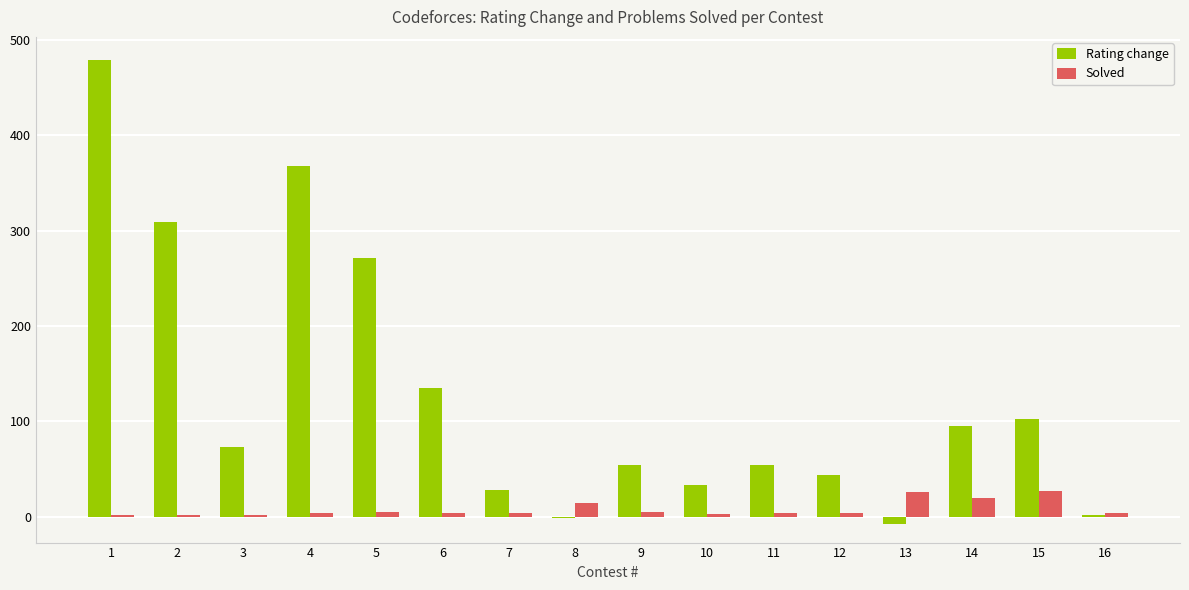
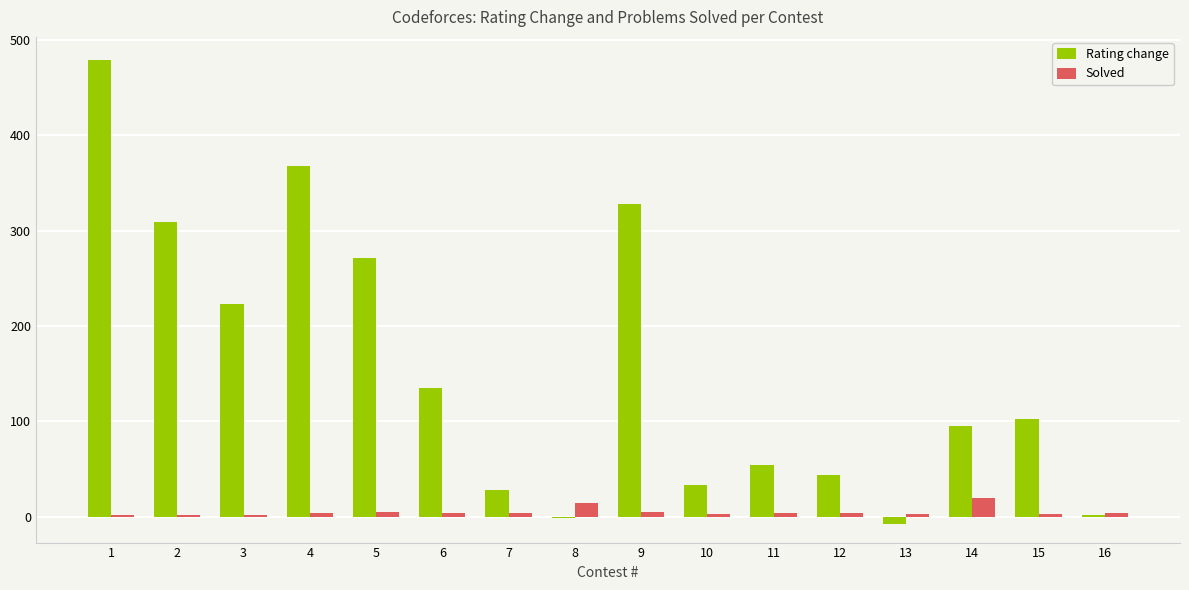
Rating change, 3: 70 -> 220
Rating change, 9: 50 -> 330
Solved, 13: 30 -> 0
Solved, 15: 30 -> 0
